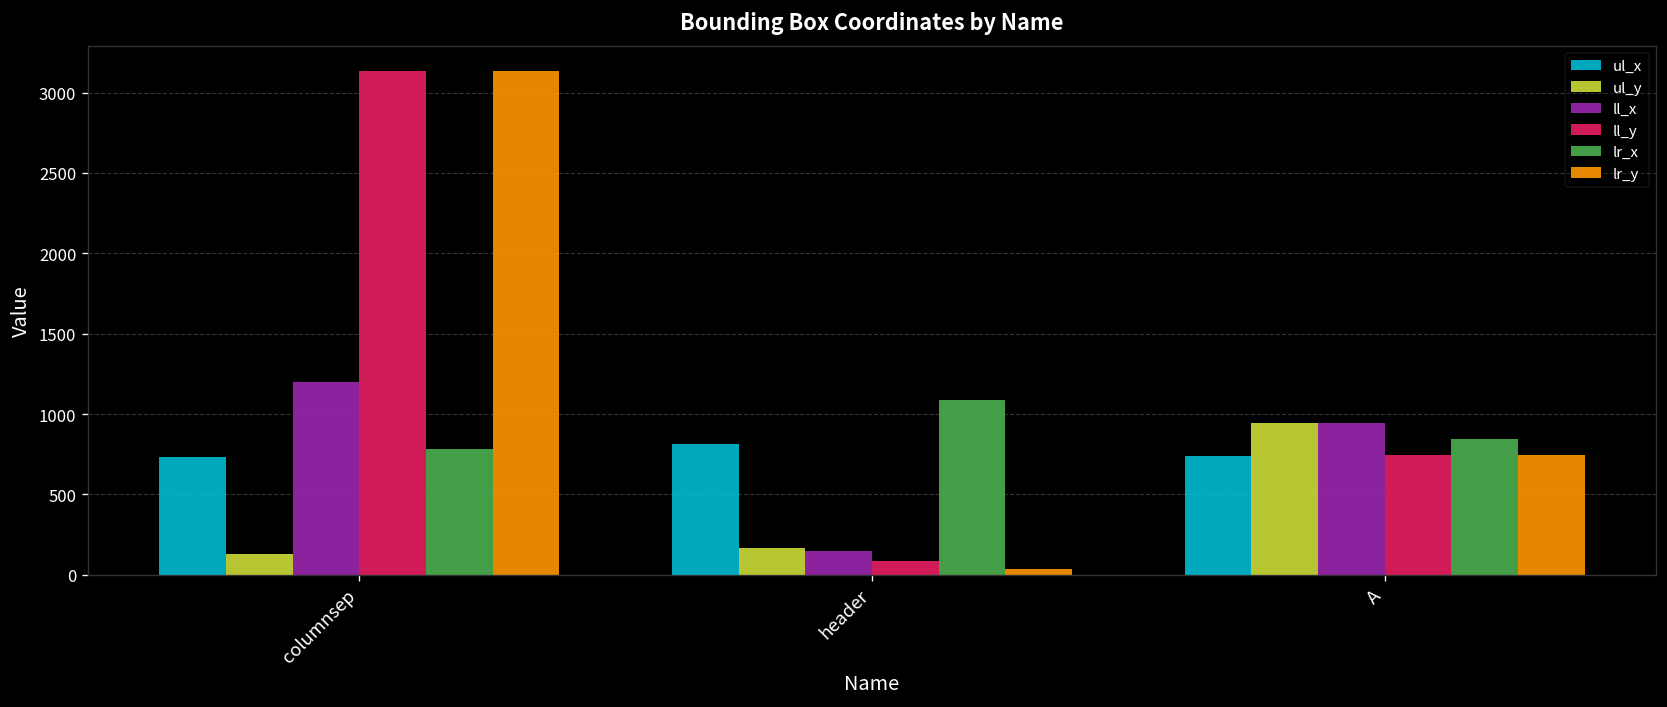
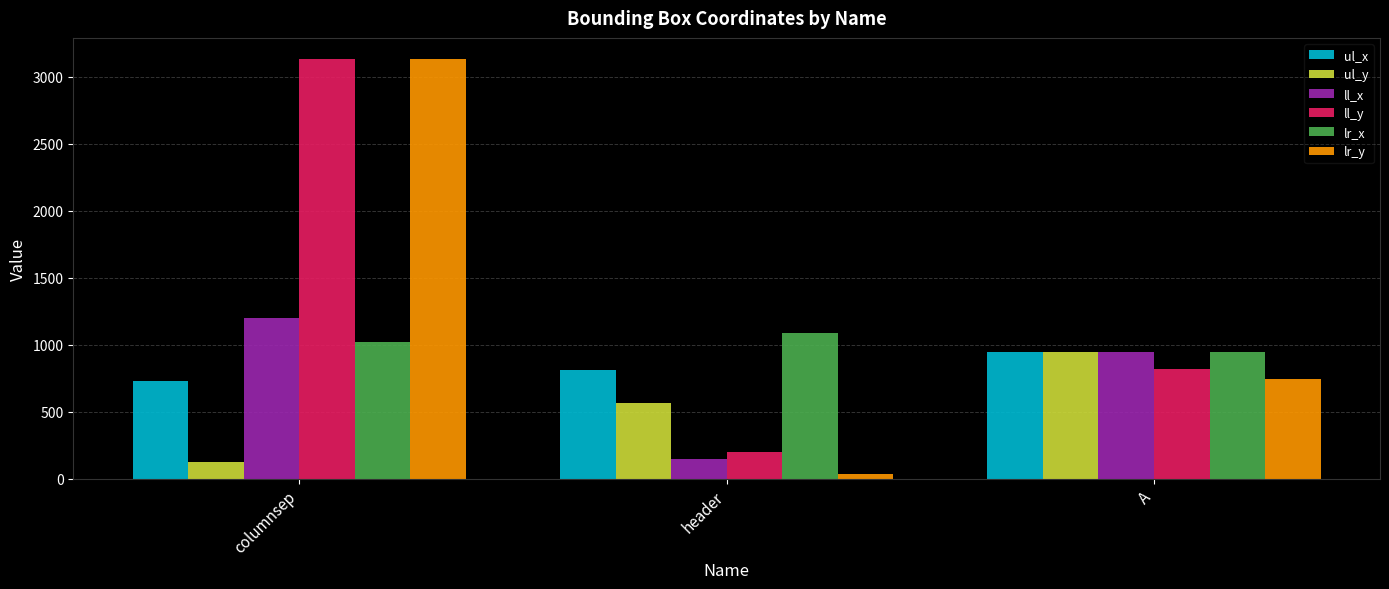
lr_x, columnsep: 780 -> 1020
ul_y, header: 170 -> 570
ll_y, header: 90 -> 200
ul_x, A: 740 -> 950
ll_y, A: 750 -> 820
lr_x, A: 840 -> 950
